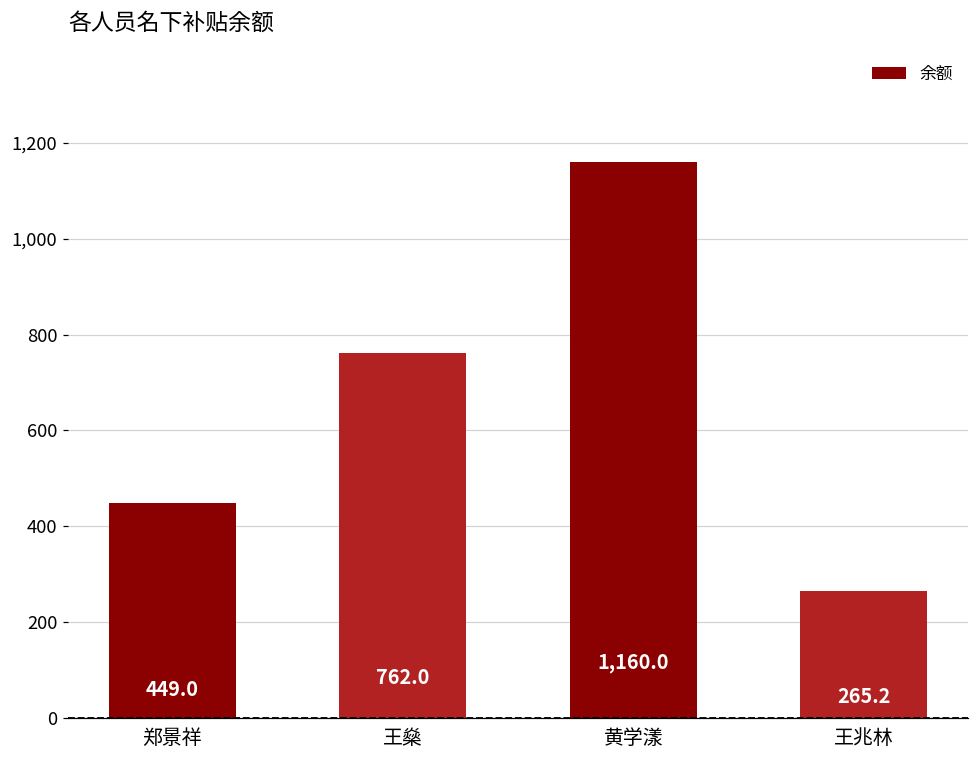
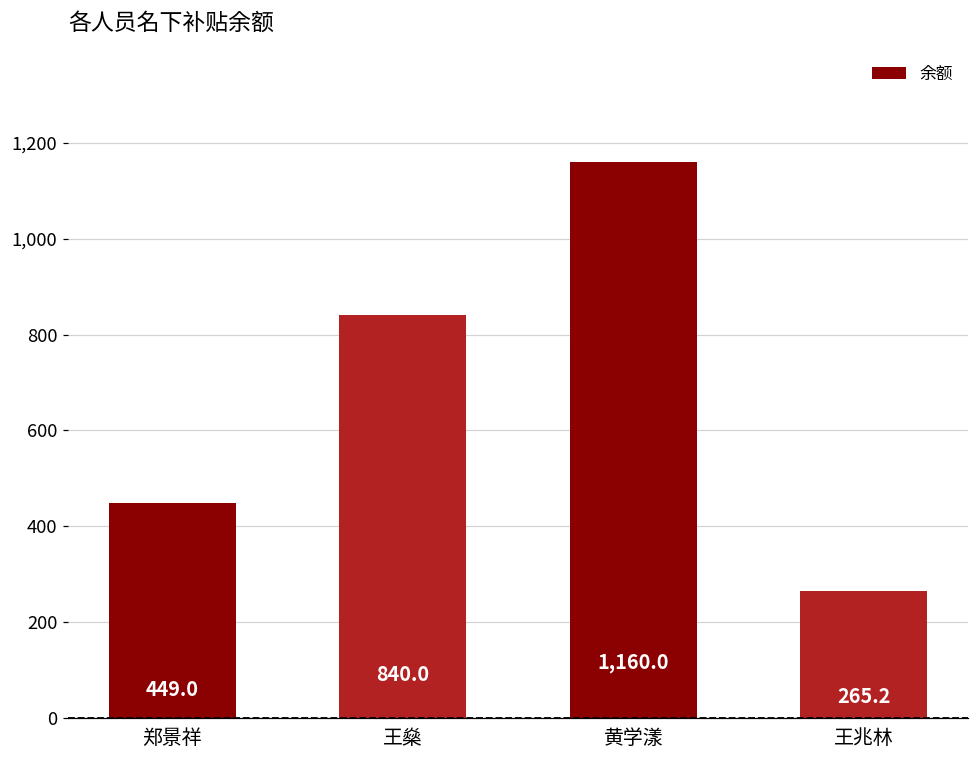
王燊: 762.0 -> 840.0
